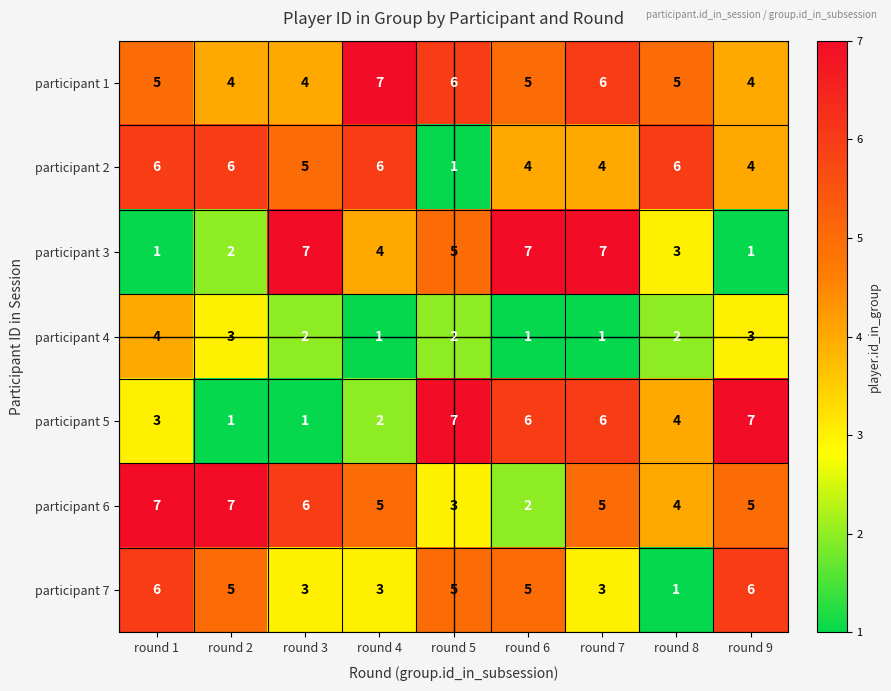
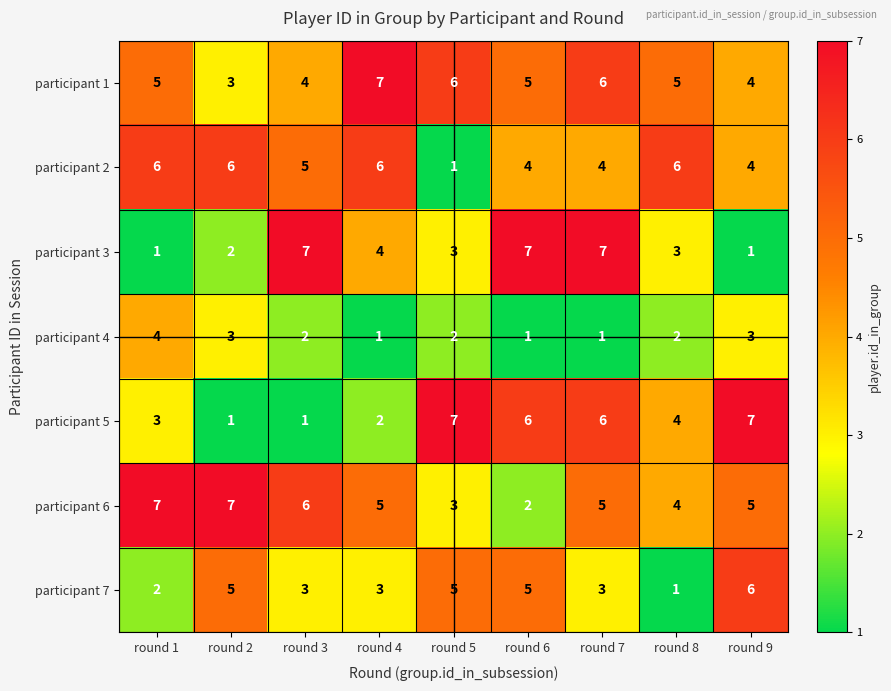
participant 1, round 2: 4 -> 3
participant 3, round 5: 5 -> 3
participant 7, round 1: 6 -> 2
